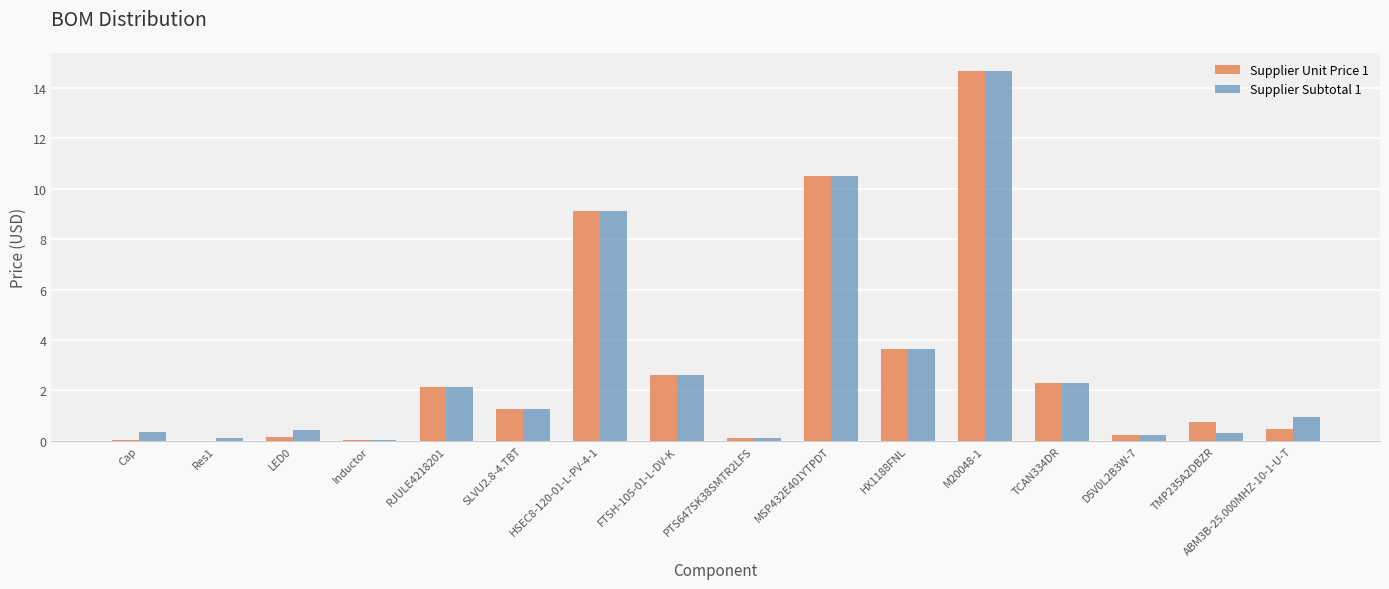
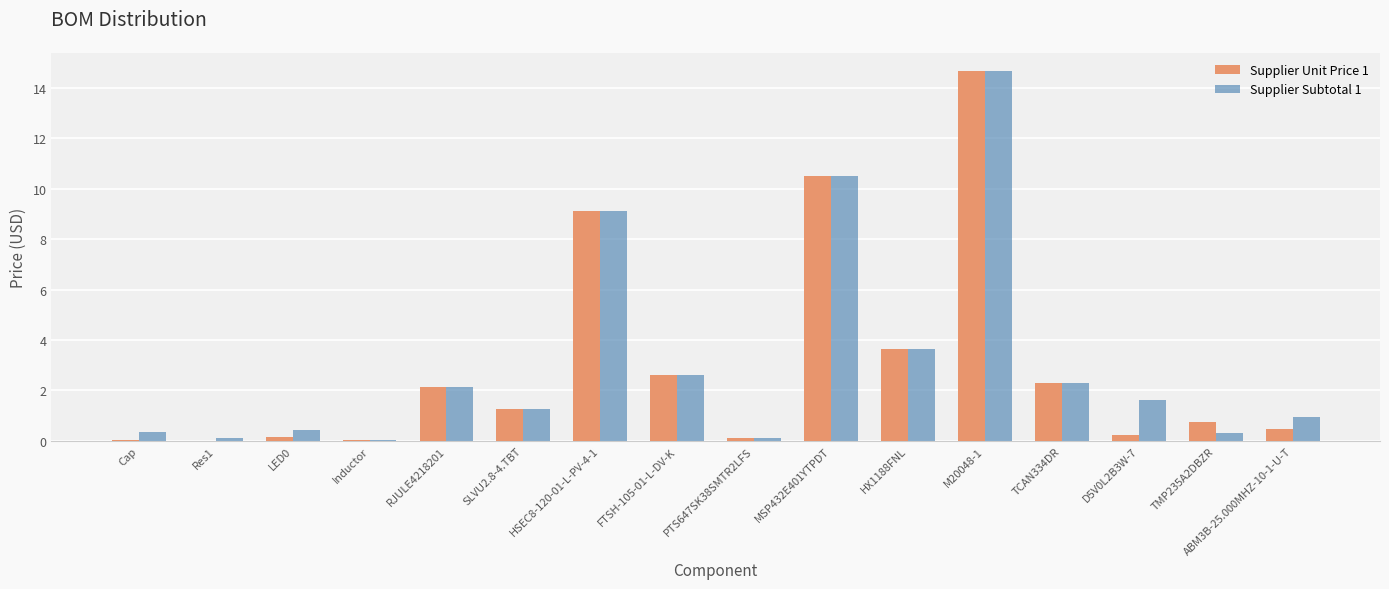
Supplier Subtotal 1, D5V0L2B3W-7: 0.2 -> 1.6
